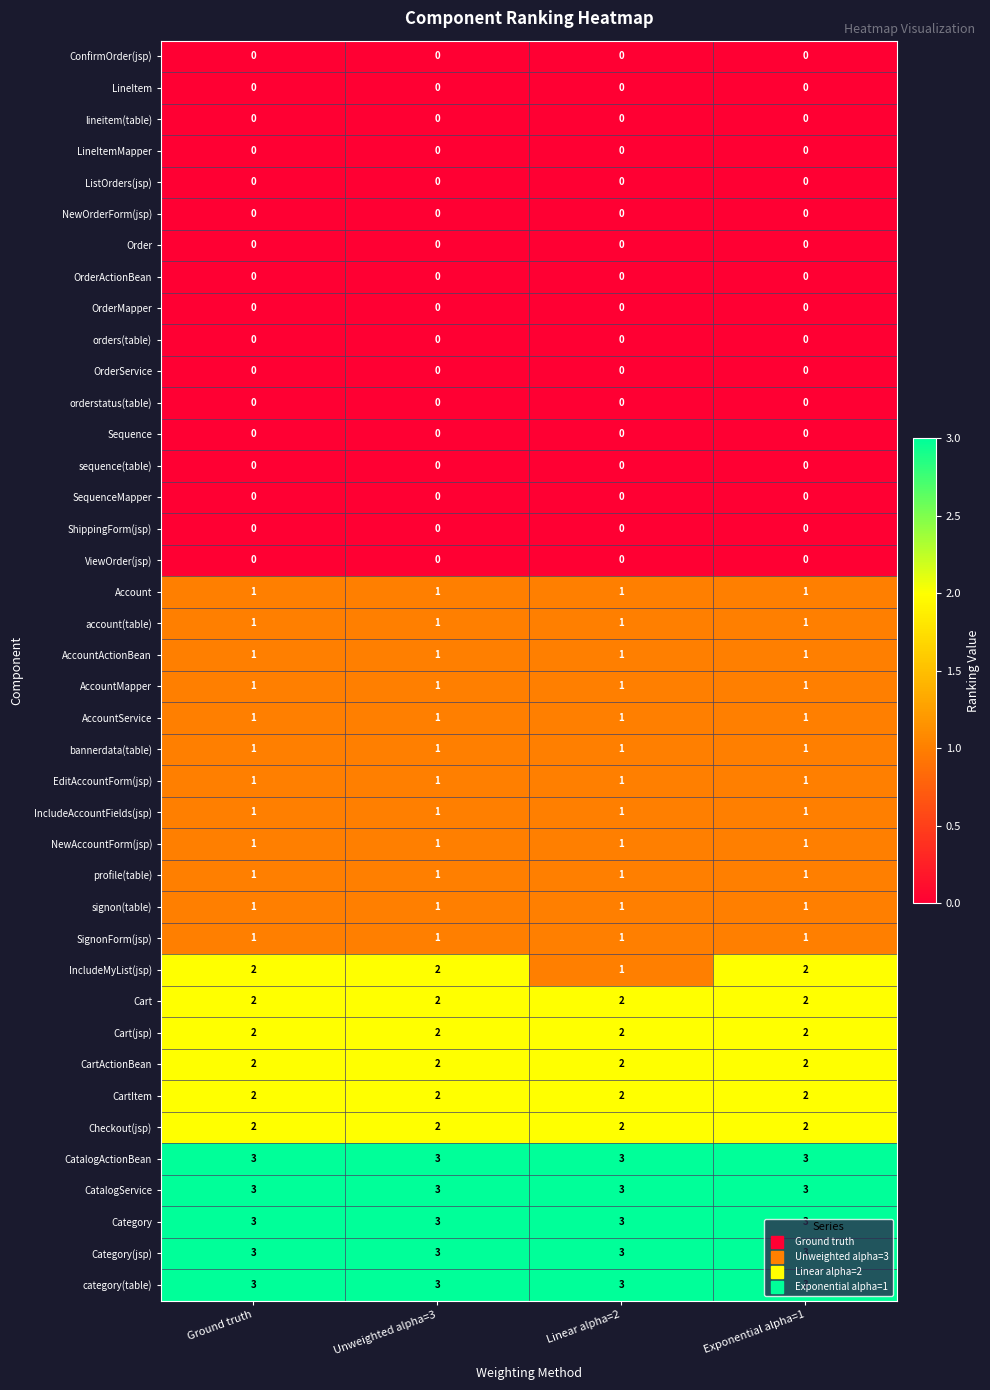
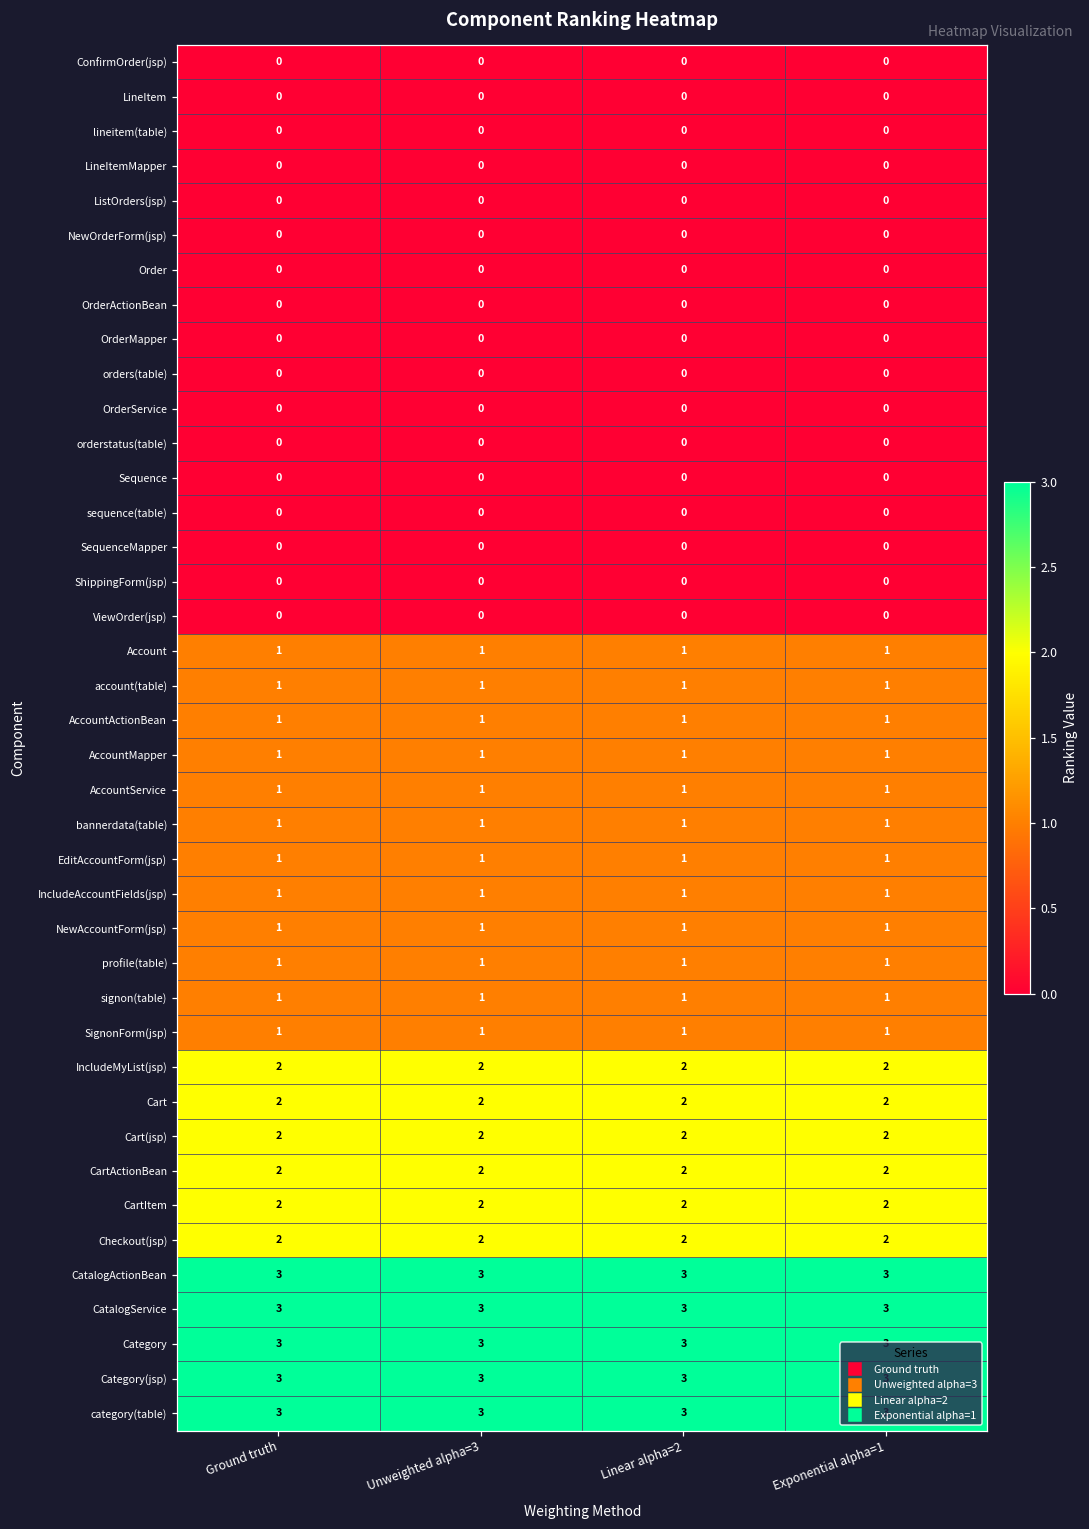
IncludeMyList(jsp), Linear alpha=2: 1 -> 2
